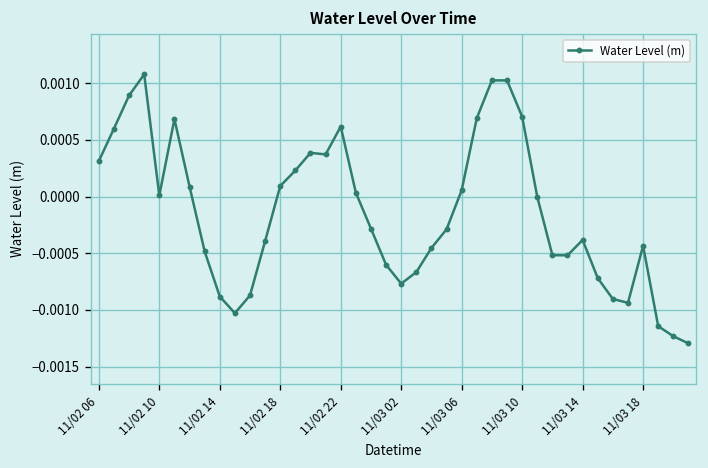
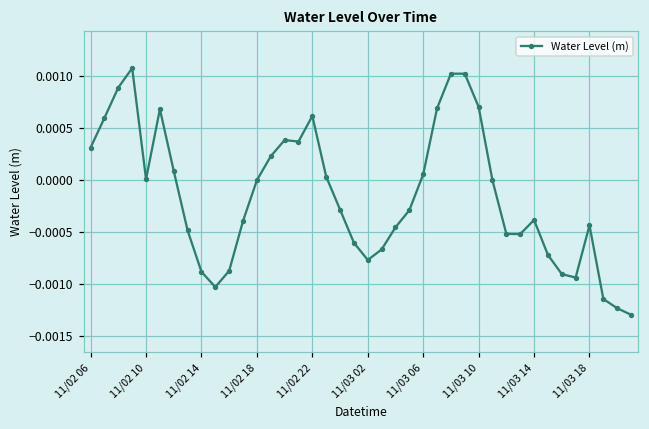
11/02 18: 0.0001 -> 0.0000
